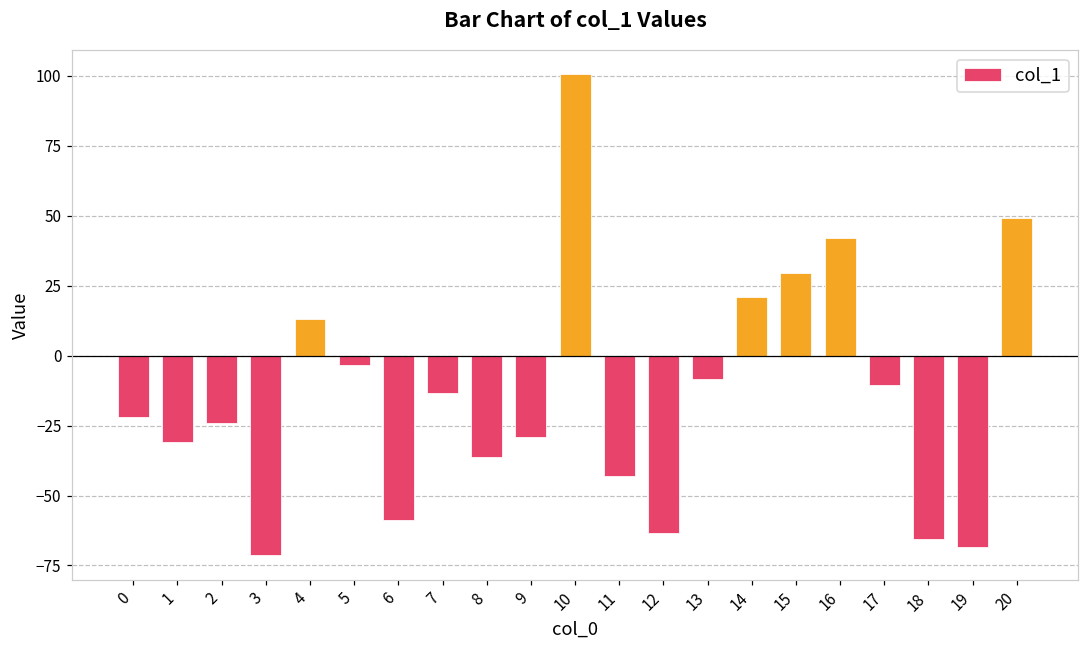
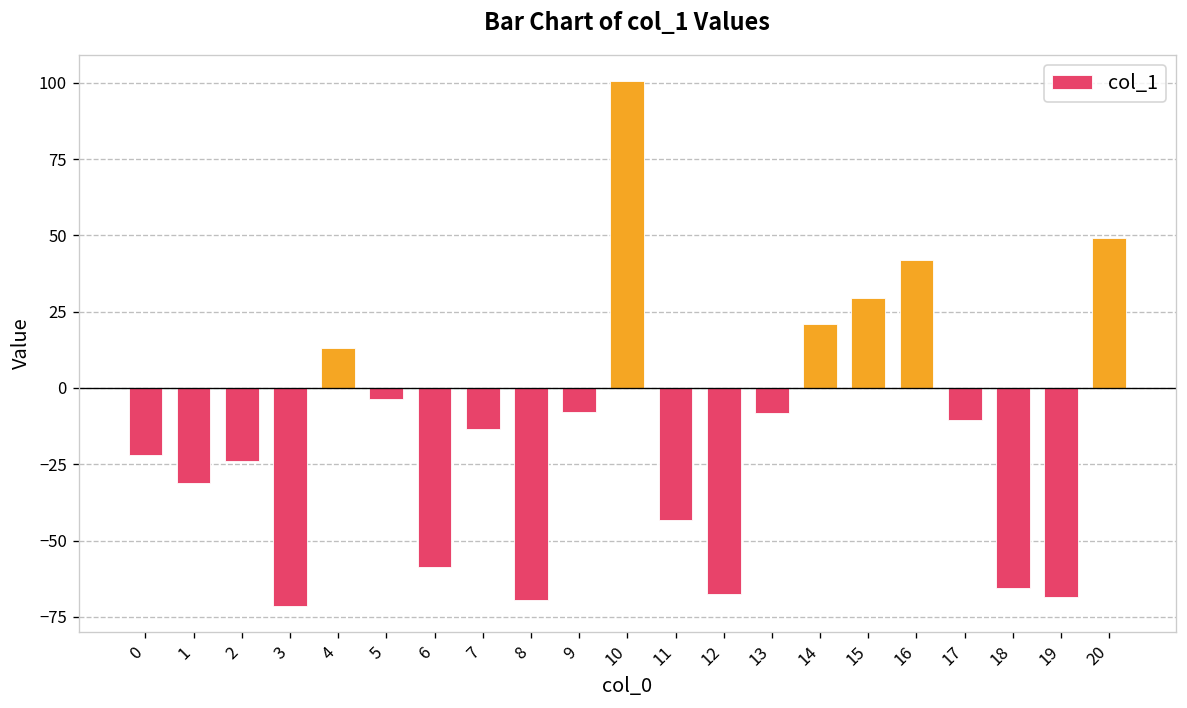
8: -36 -> -69
9: -29 -> -8
12: -63 -> -68
